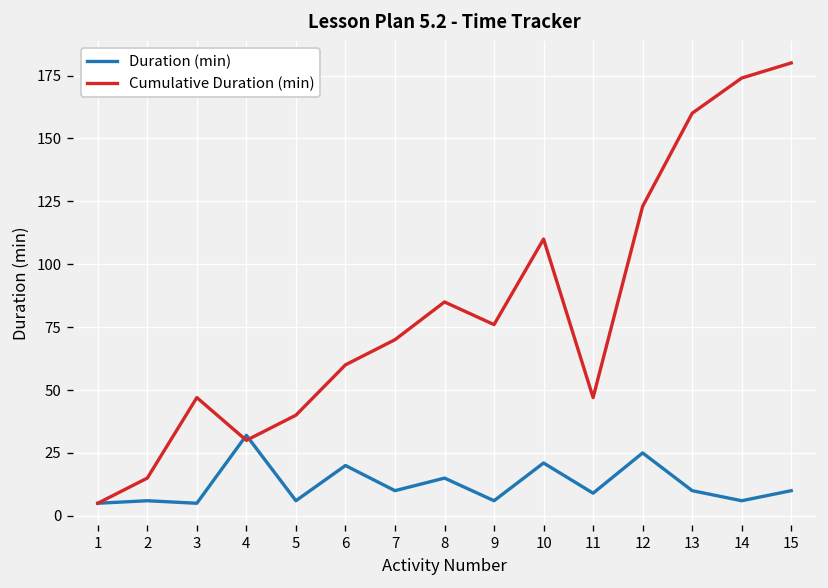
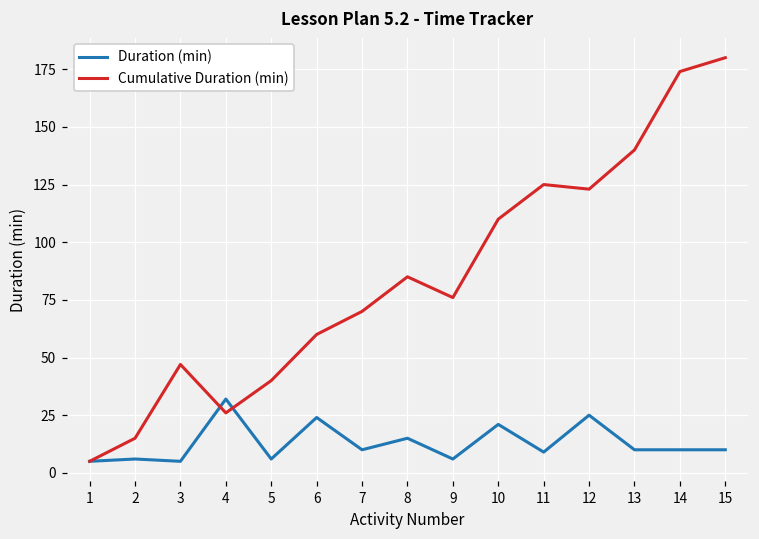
Cumulative Duration (min), 4: 30 -> 26
Duration (min), 6: 20 -> 24
Cumulative Duration (min), 11: 47 -> 125
Cumulative Duration (min), 13: 160 -> 140
Duration (min), 14: 6 -> 10
